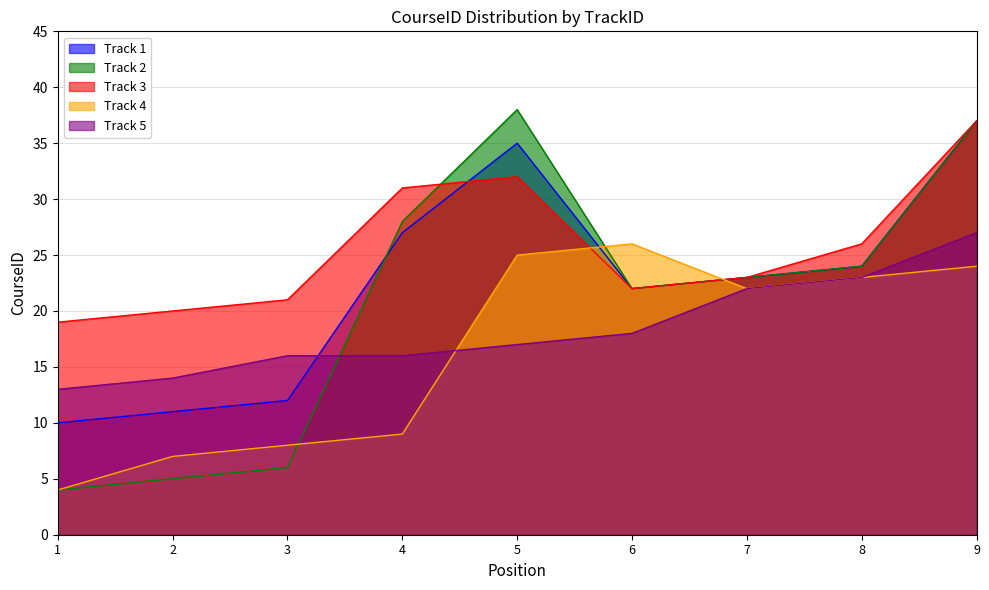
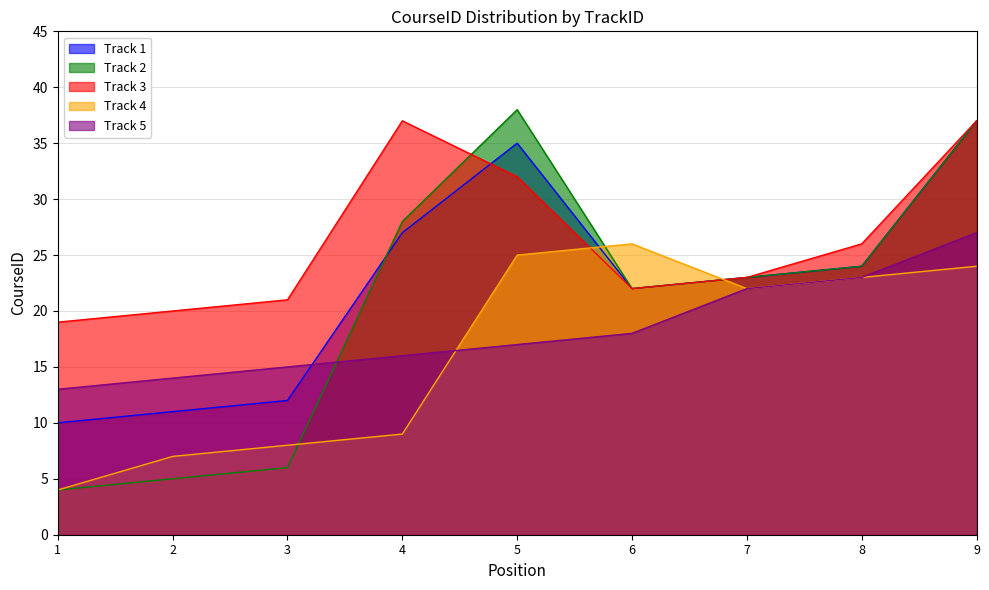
Track 5, 3: 16 -> 15
Track 3, 4: 31 -> 37
